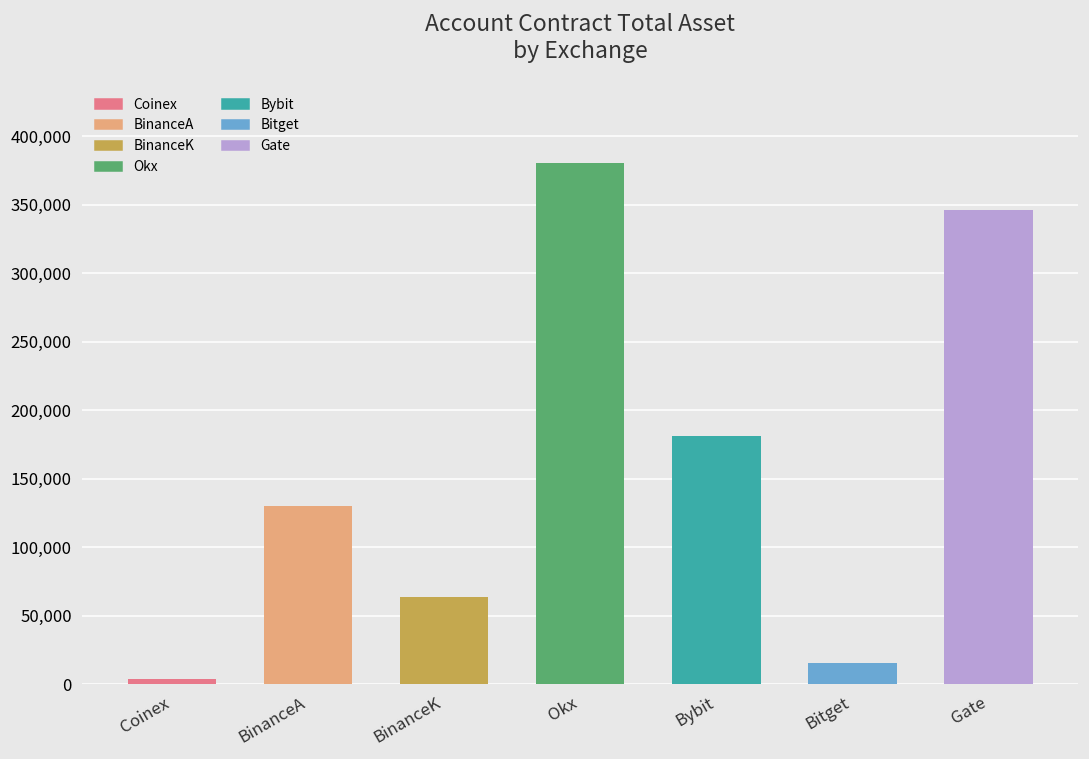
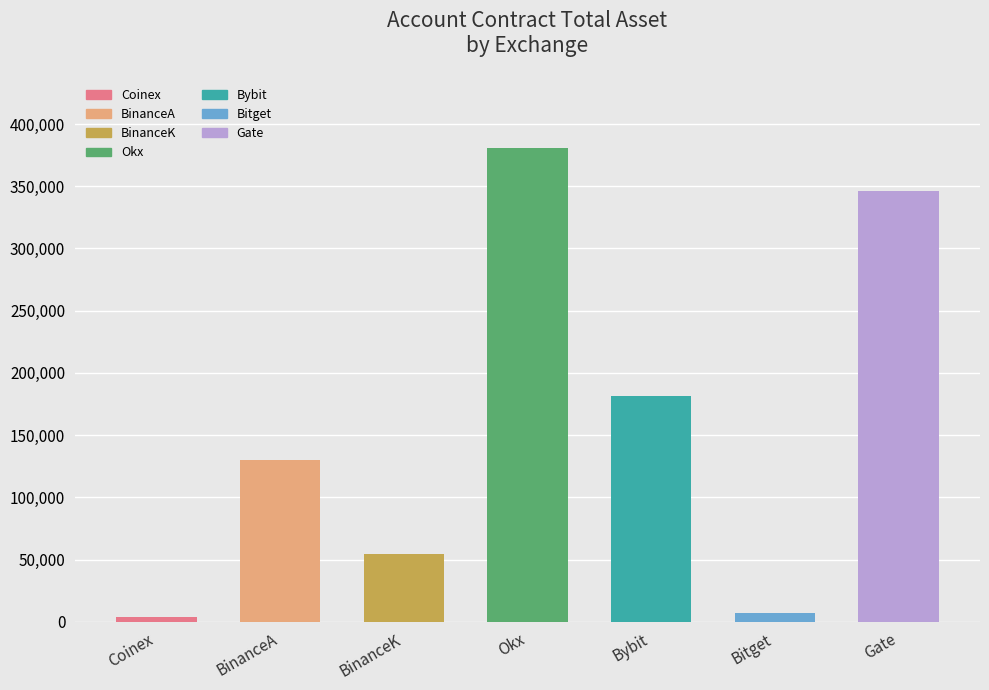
BinanceK: 64,000 -> 55,000
Bitget: 15,000 -> 7,000
